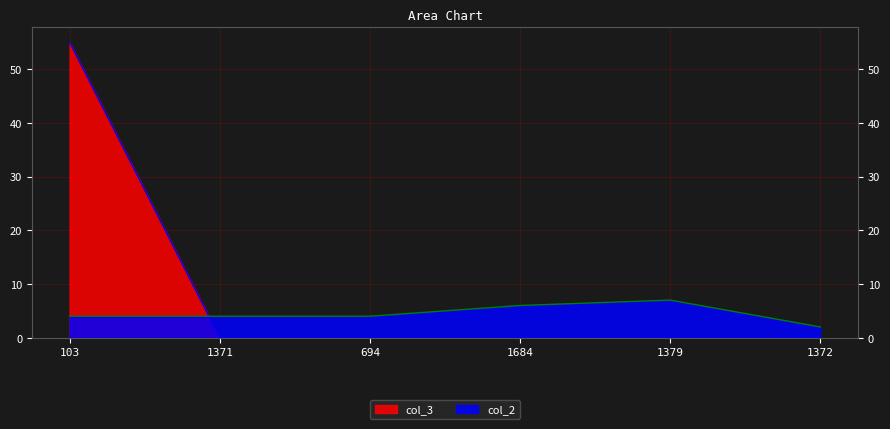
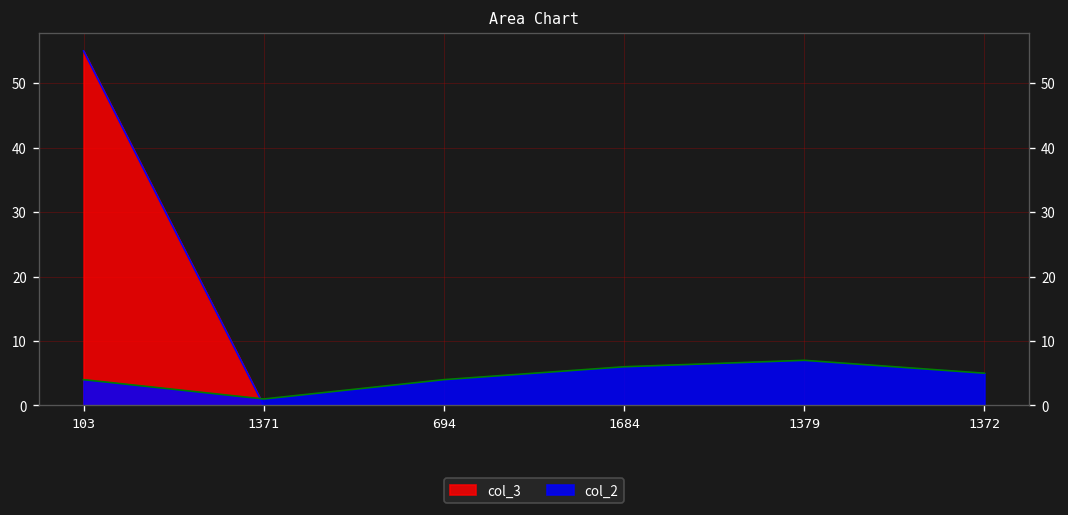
col_2, 1371: 4 -> 1
col_2, 1372: 2 -> 5
